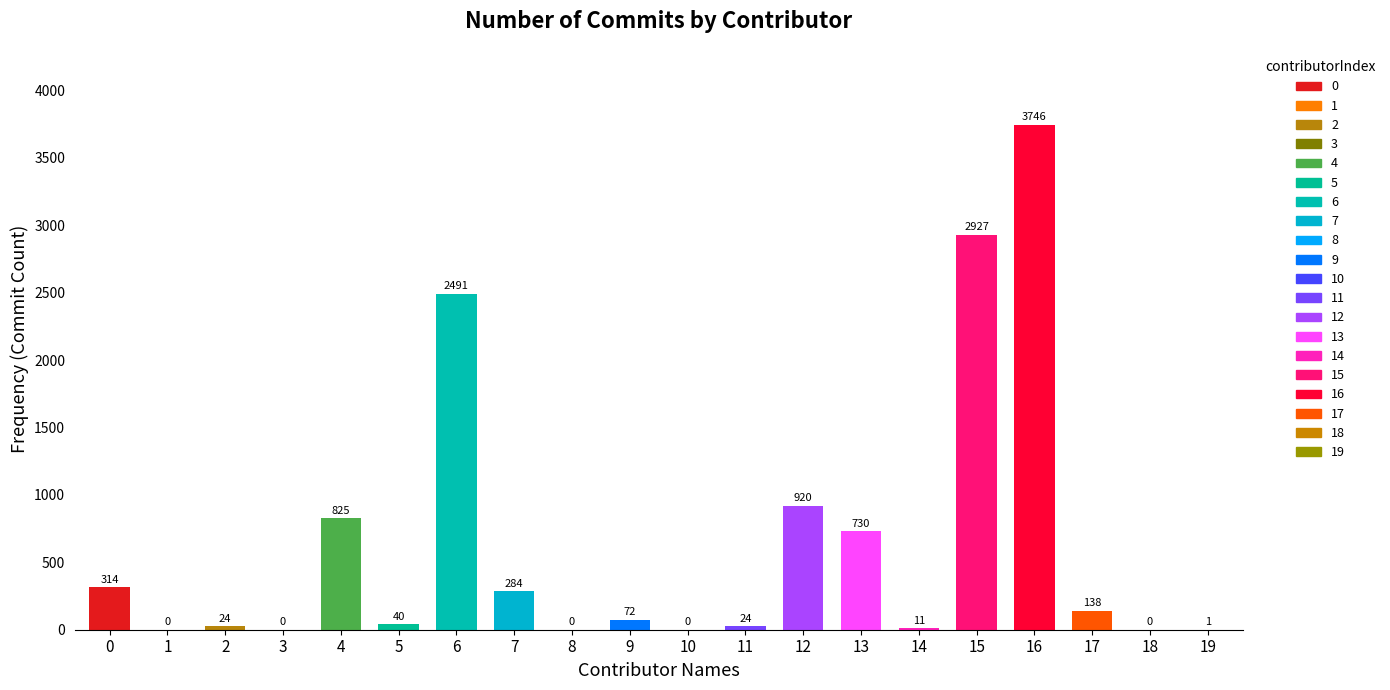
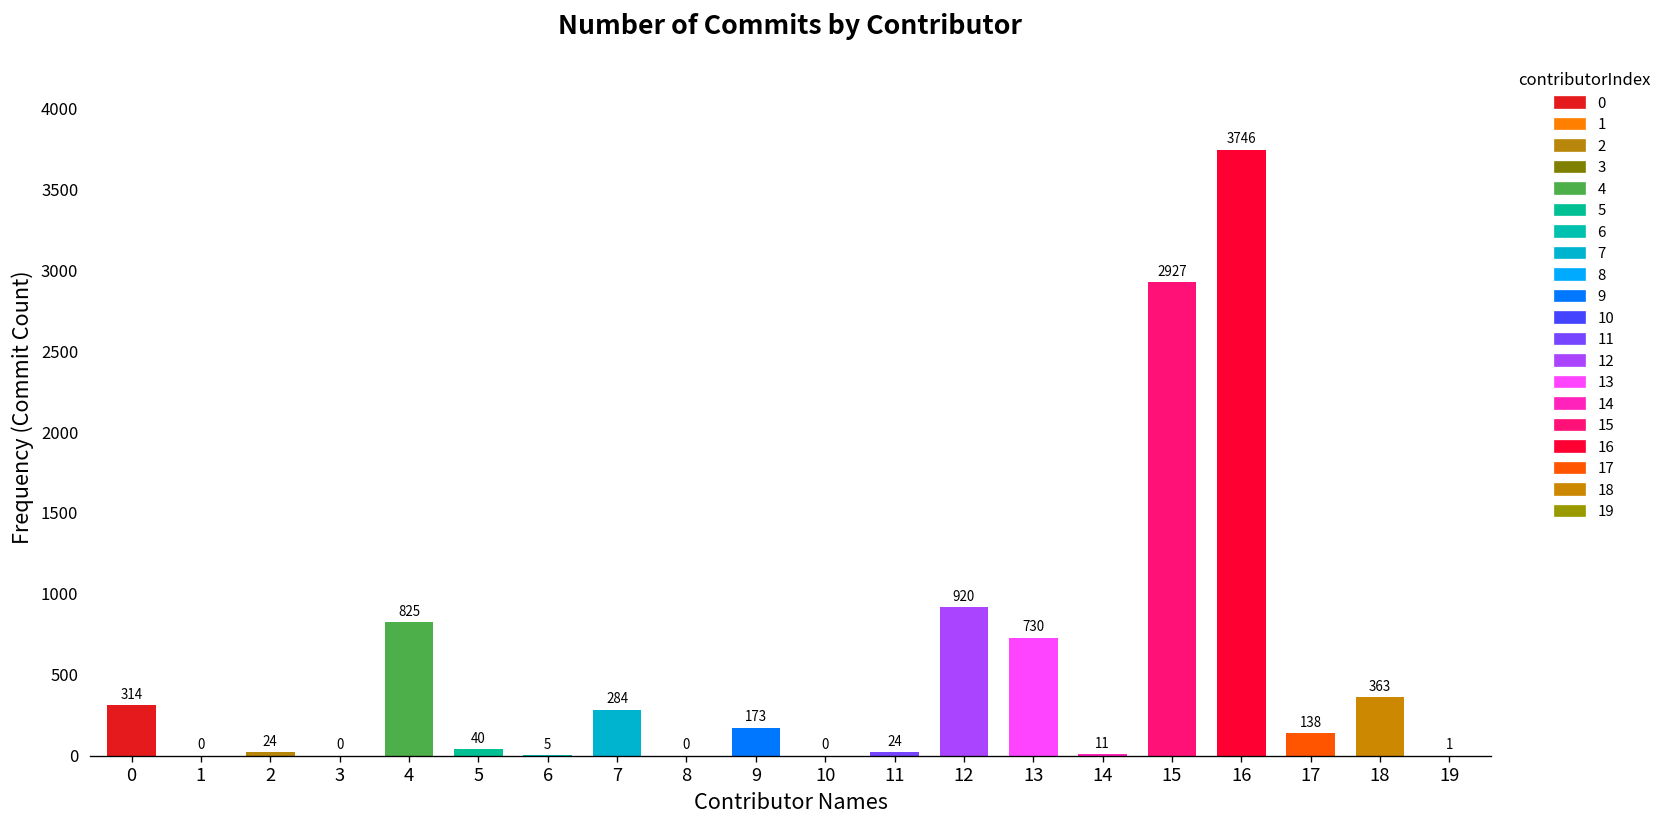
6: 2491 -> 5
9: 72 -> 173
18: 0 -> 363
